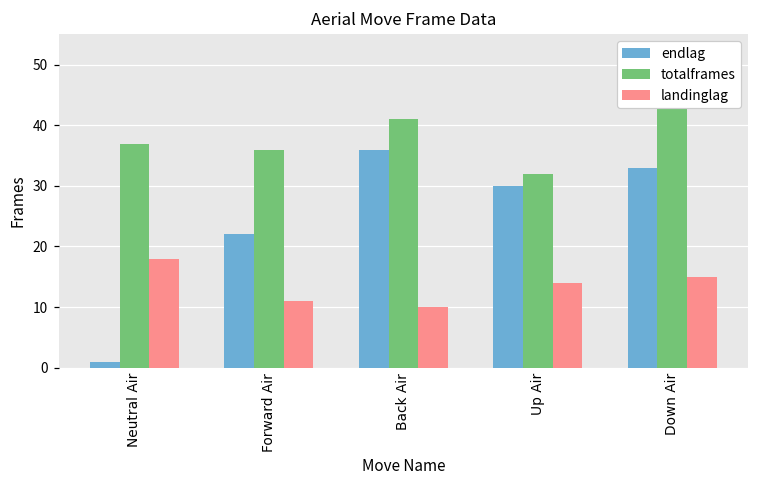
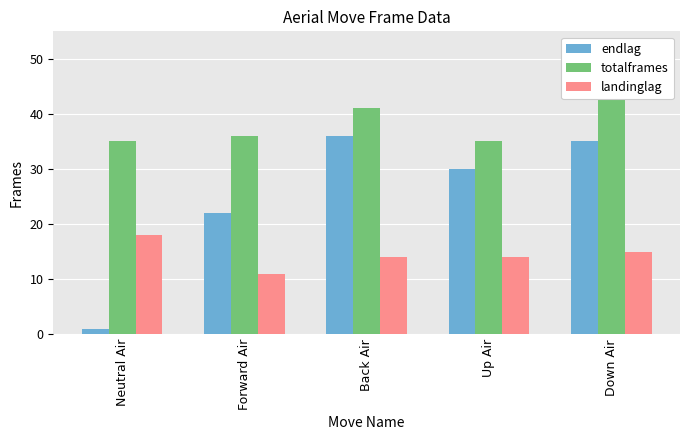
totalframes, Neutral Air: 37 -> 35
landinglag, Back Air: 10 -> 14
totalframes, Up Air: 32 -> 35
endlag, Down Air: 33 -> 35
